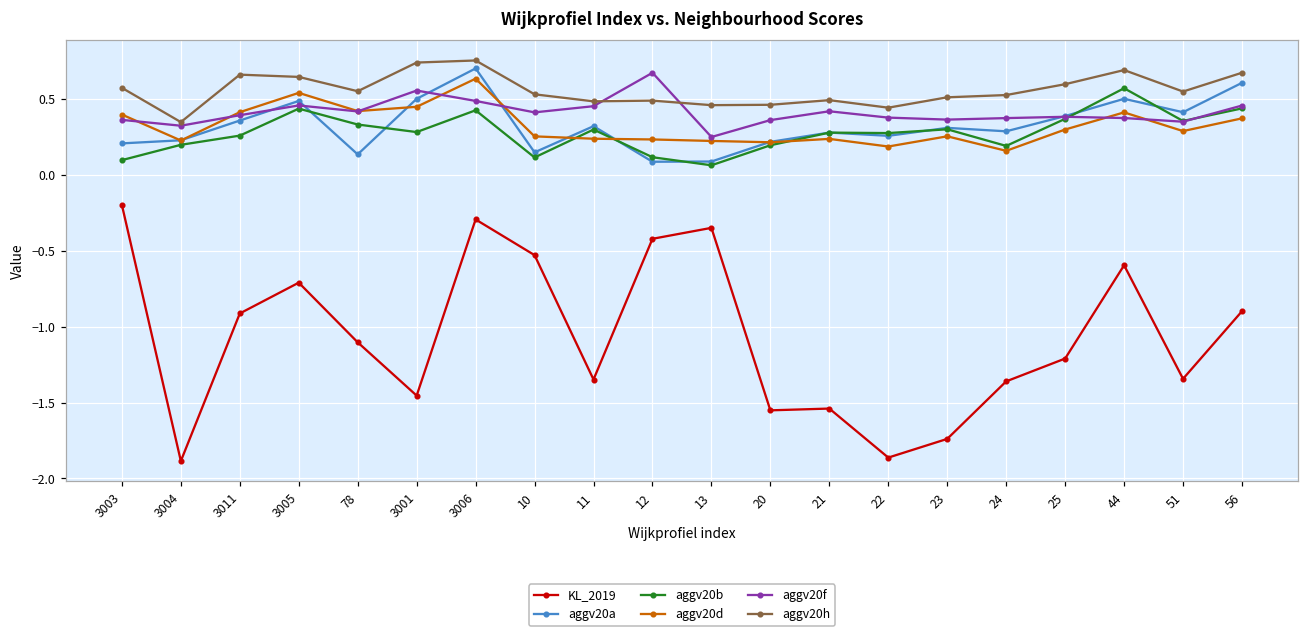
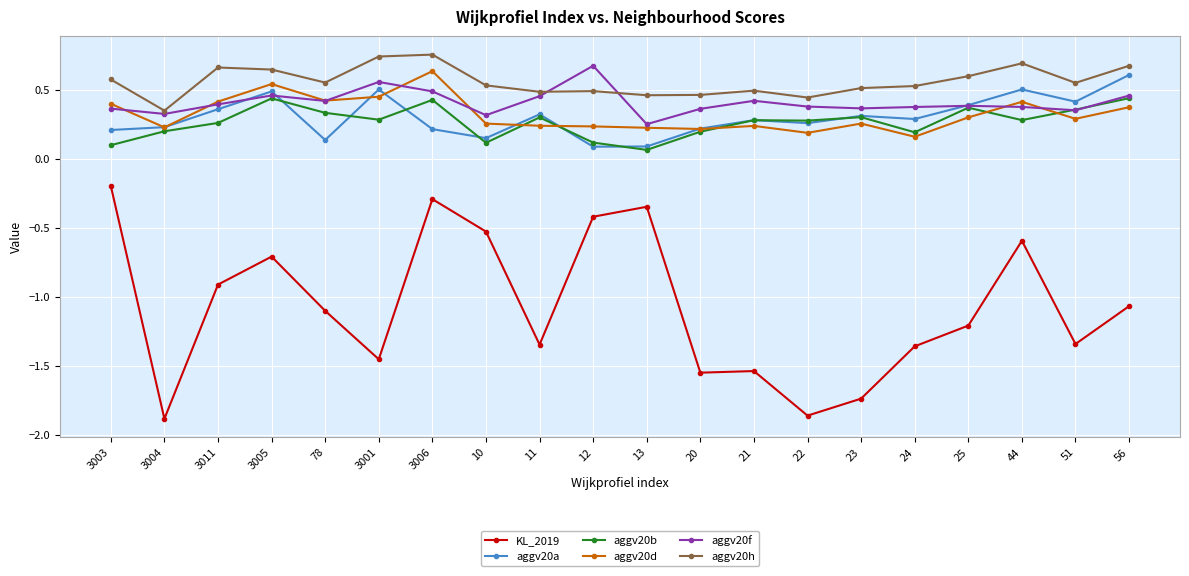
aggv20a, 3006: 0.70 -> 0.21
aggv20f, 10: 0.41 -> 0.32
aggv20b, 44: 0.57 -> 0.28
KL_2019, 56: -0.90 -> -1.07
